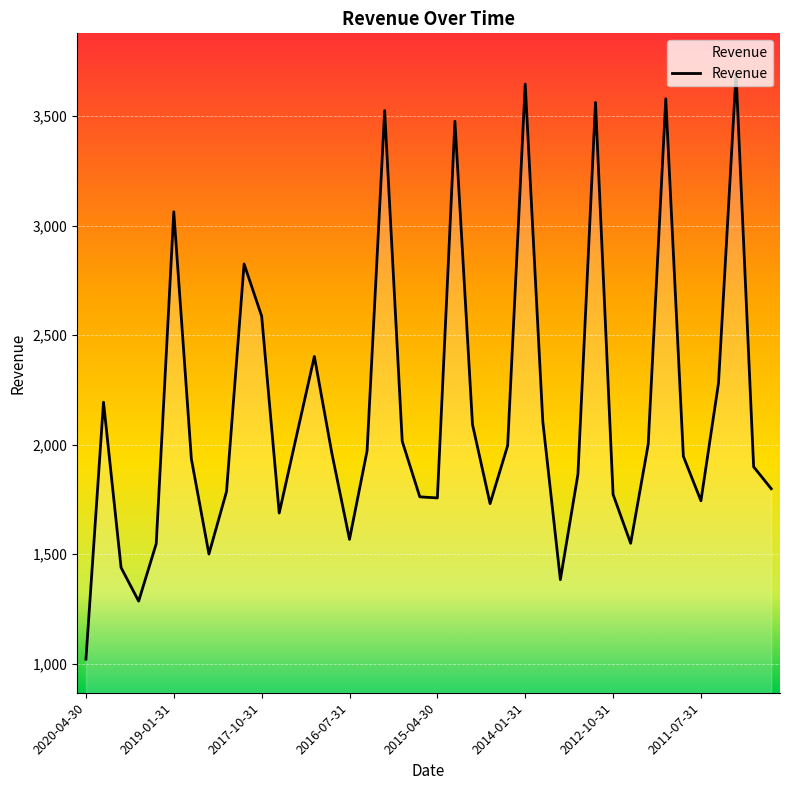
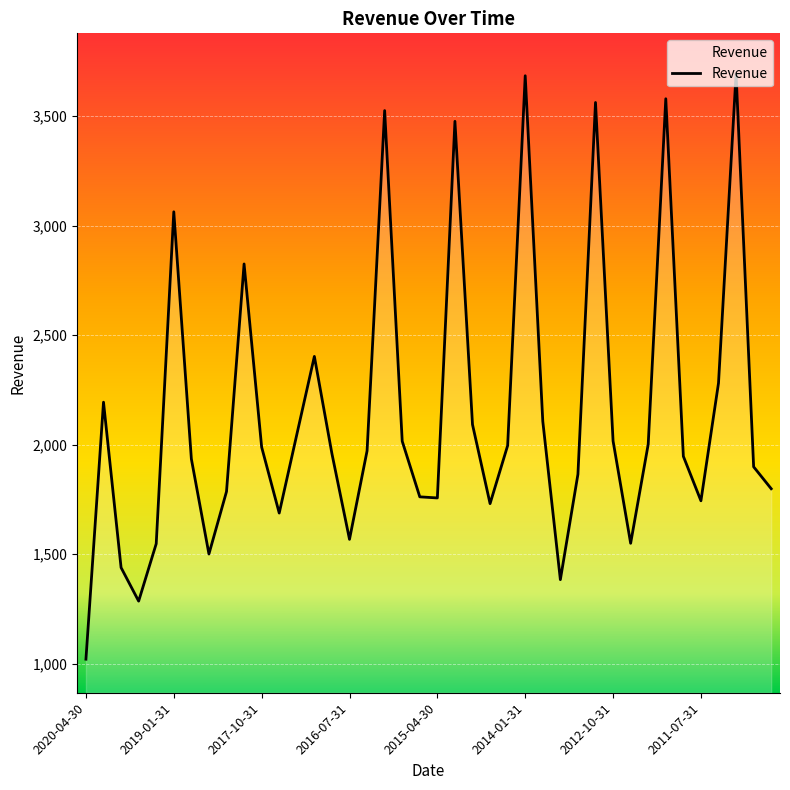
2017-10-31: 2,590 -> 1,990
2014-01-31: 3,650 -> 3,680
2012-10-31: 1,770 -> 2,020
